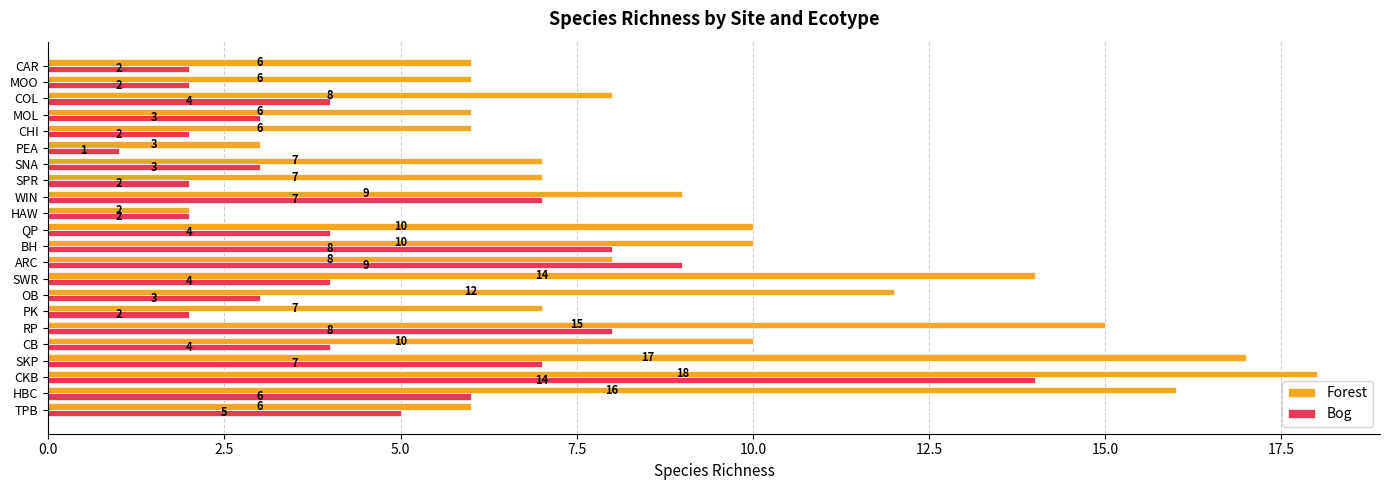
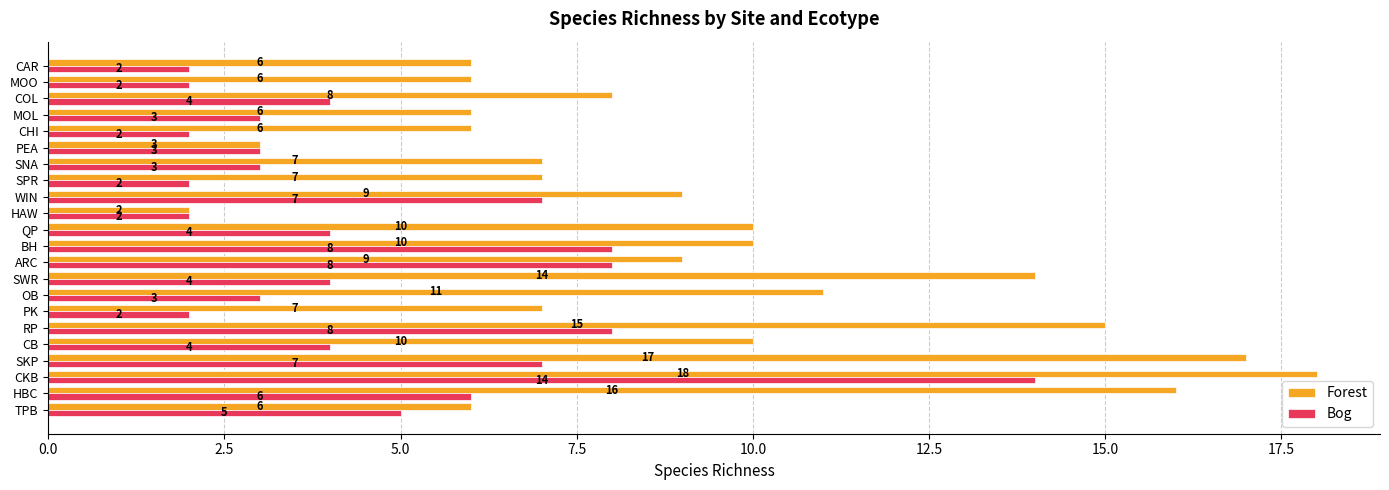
Bog, PEA: 1 -> 3
Forest, ARC: 8 -> 9
Bog, ARC: 9 -> 8
Forest, OB: 12 -> 11
